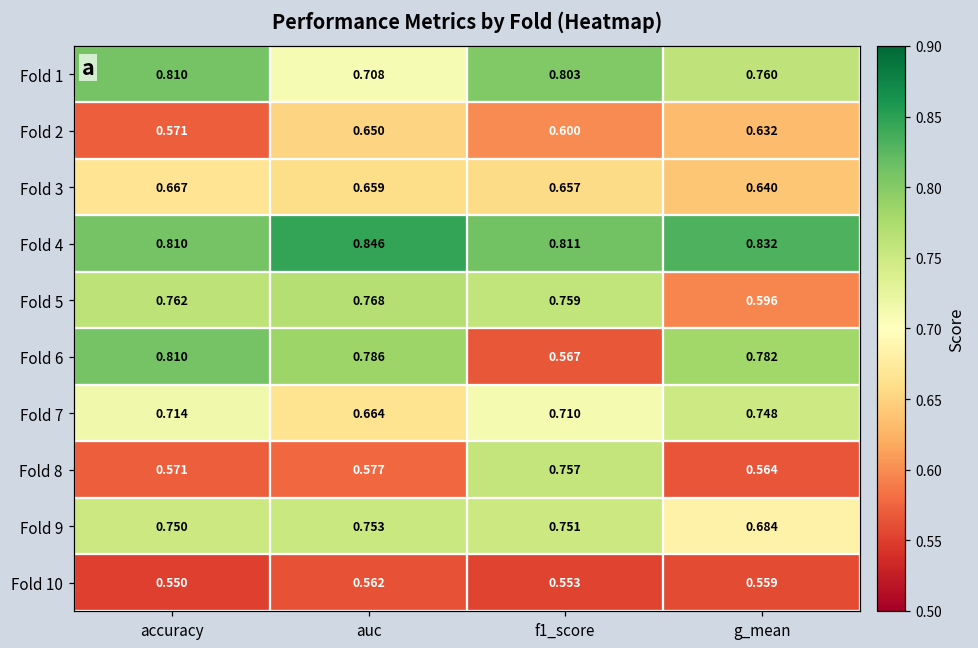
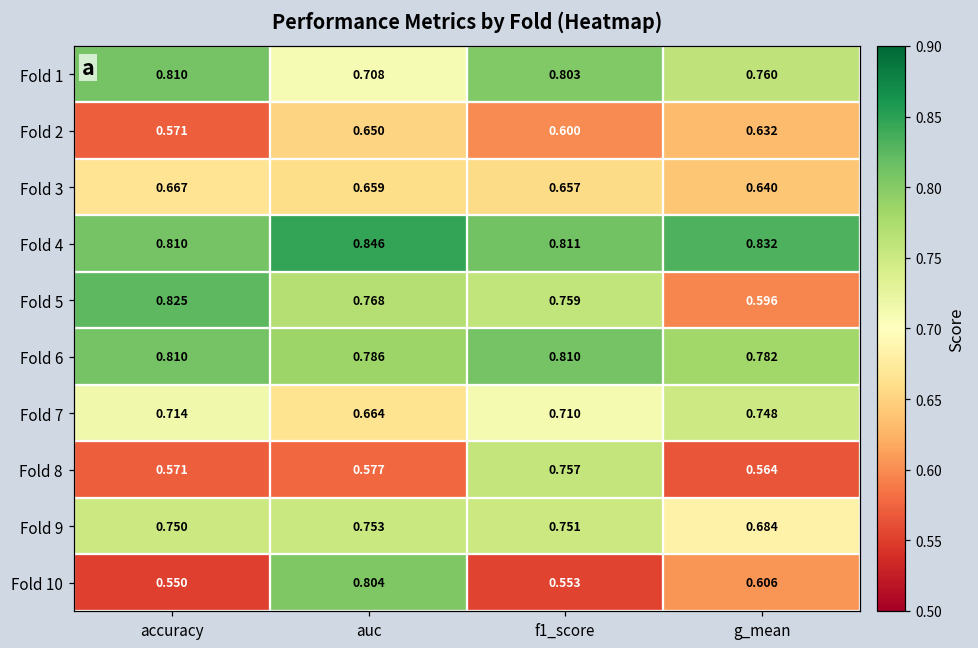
Fold 5, accuracy: 0.762 -> 0.825
Fold 6, f1_score: 0.567 -> 0.810
Fold 10, auc: 0.562 -> 0.804
Fold 10, g_mean: 0.559 -> 0.606
